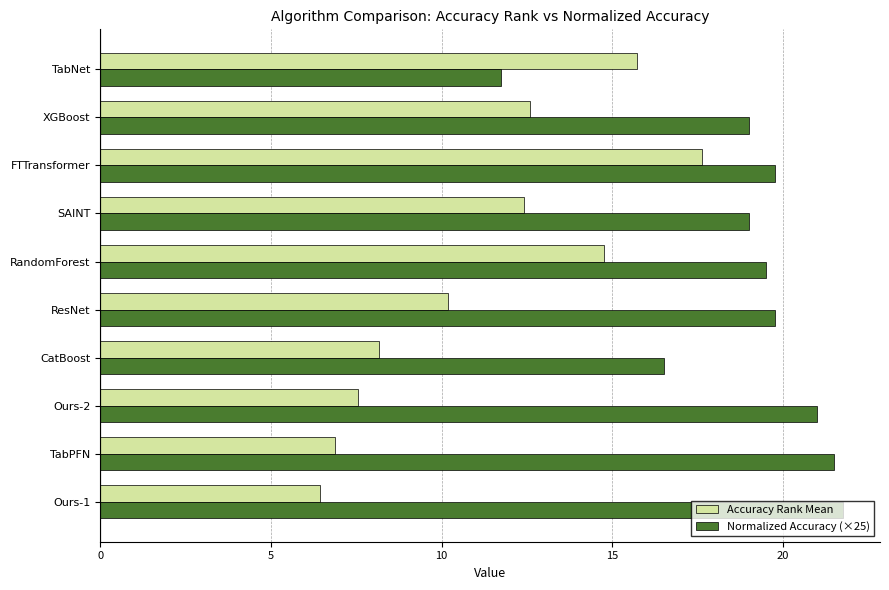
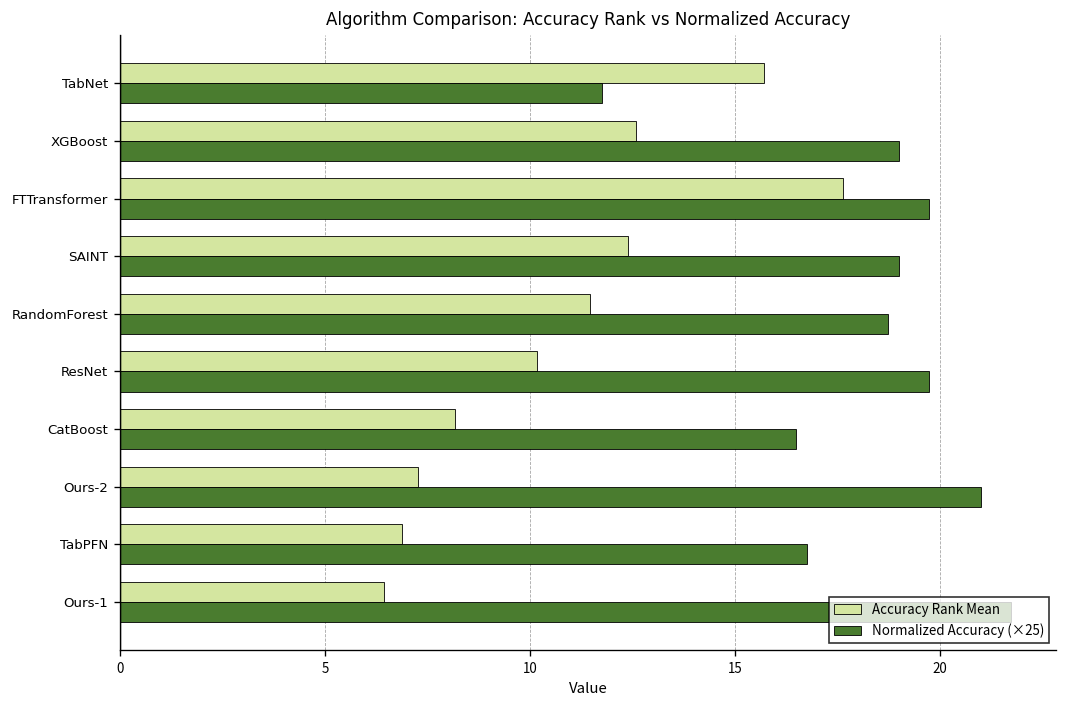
Accuracy Rank Mean, RandomForest: 14.8 -> 11.5
Normalized Accuracy (×25), RandomForest: 19.5 -> 18.8
Accuracy Rank Mean, Ours-2: 7.6 -> 7.3
Normalized Accuracy (×25), TabPFN: 21.5 -> 16.8
